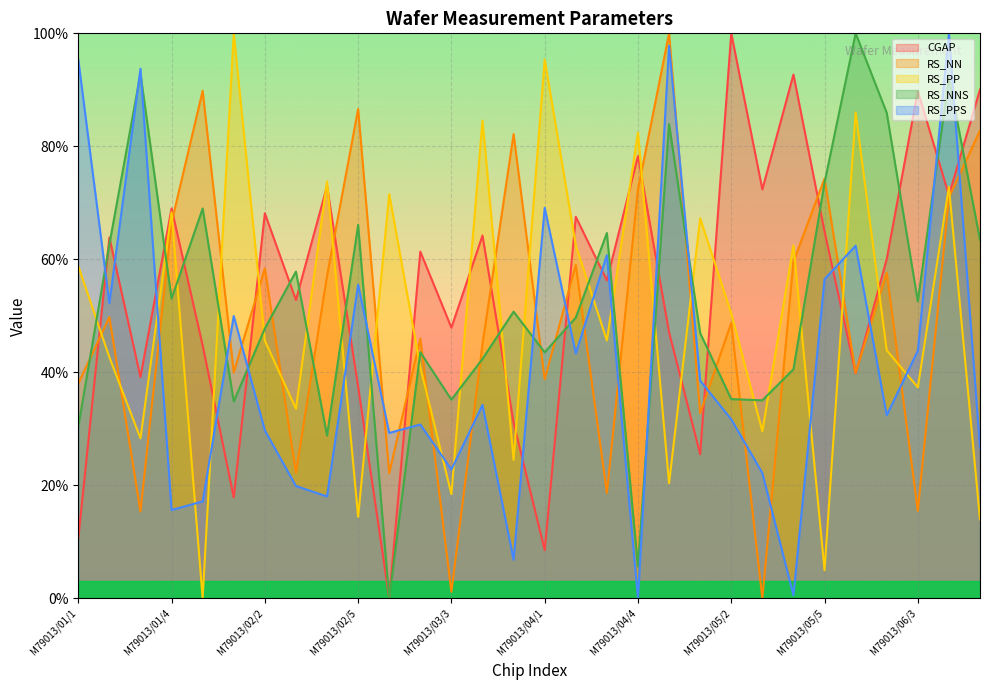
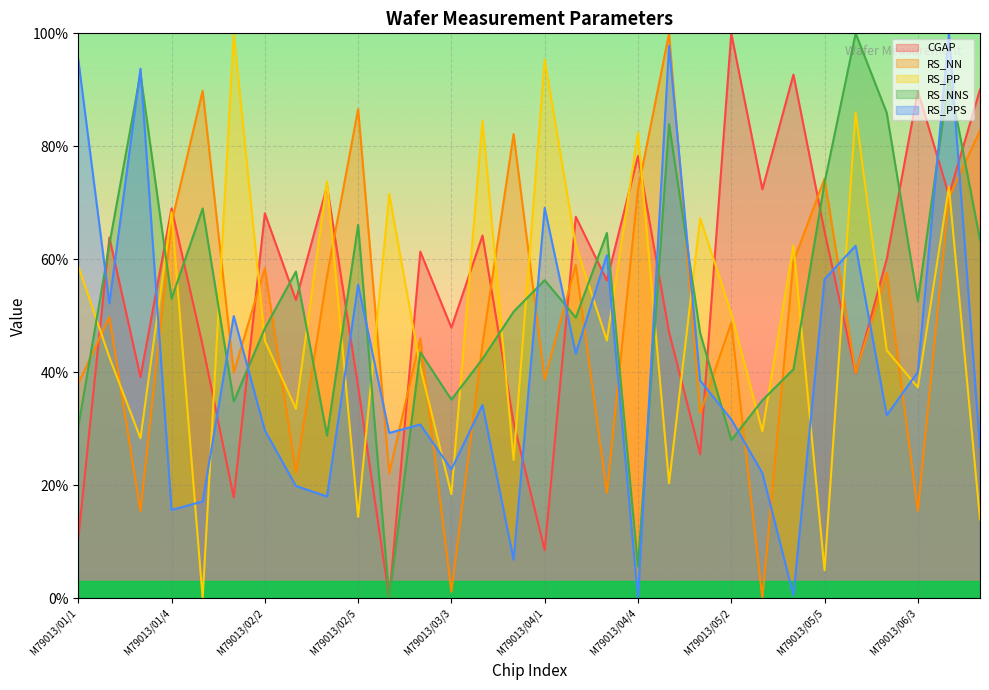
RS_NNS, M79013/04/1: 44% -> 56%
RS_NNS, M79013/05/2: 35% -> 28%
RS_PPS, M79013/06/3: 44% -> 40%
